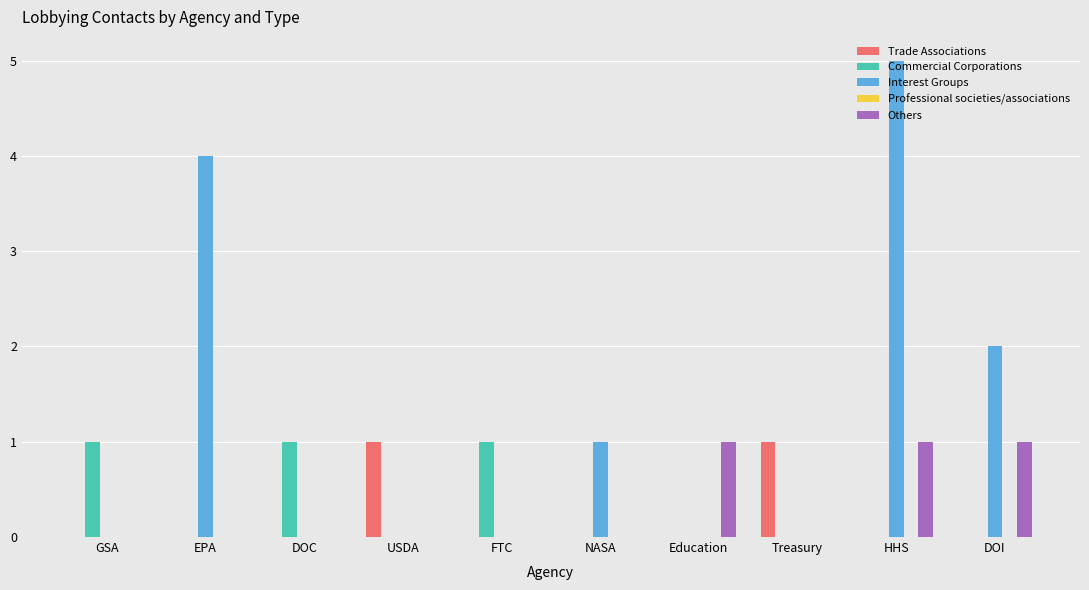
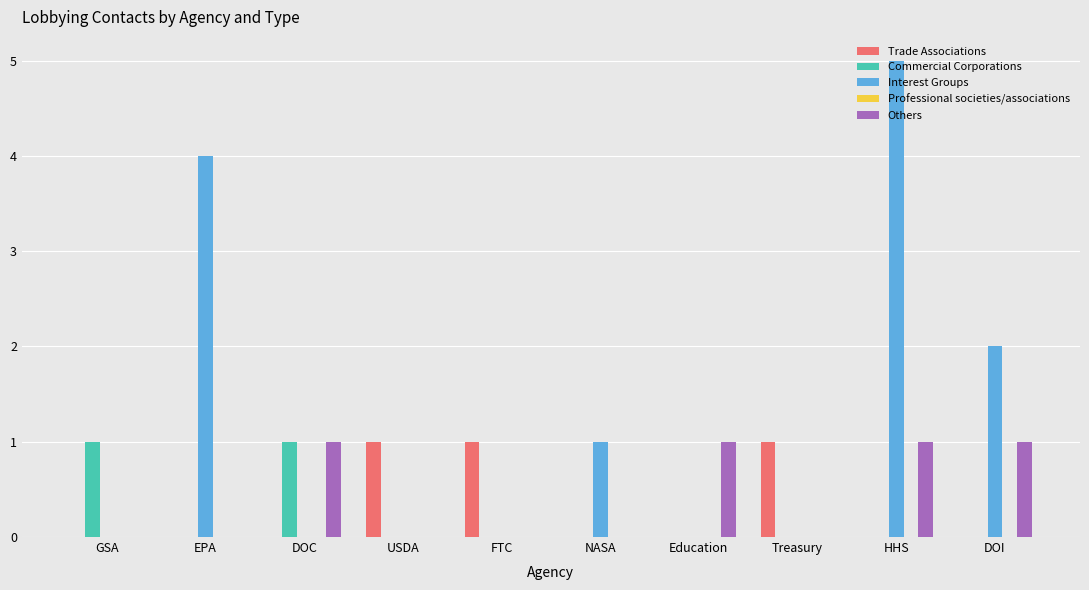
Others, DOC: 0 -> 1
Trade Associations, FTC: 0 -> 1
Commercial Corporations, FTC: 1 -> 0
